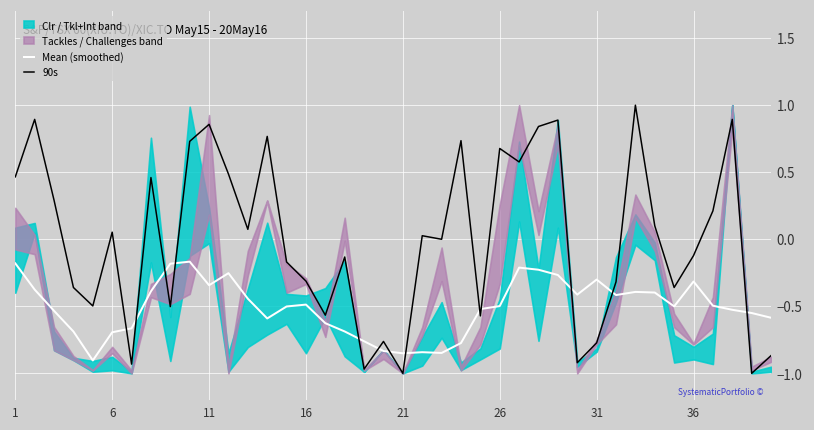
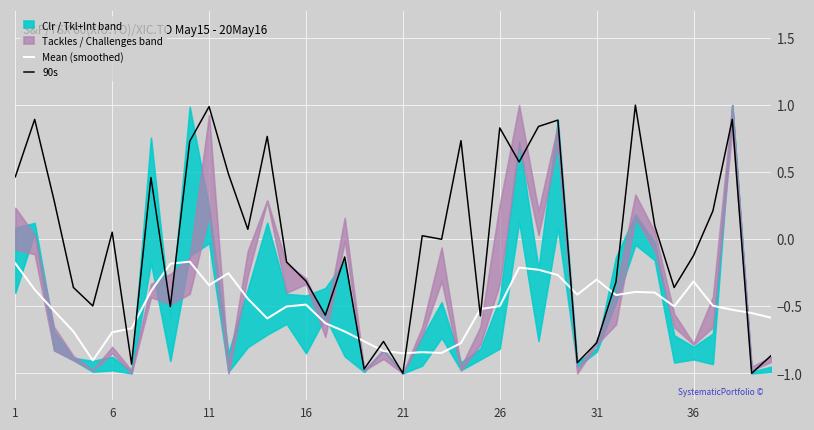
90s, 11: 0.86 -> 0.99
90s, 26: 0.68 -> 0.83
